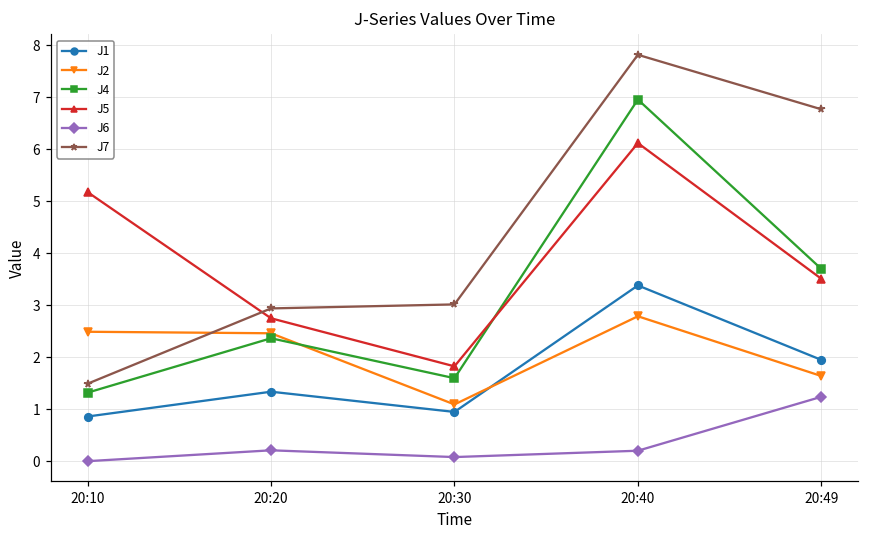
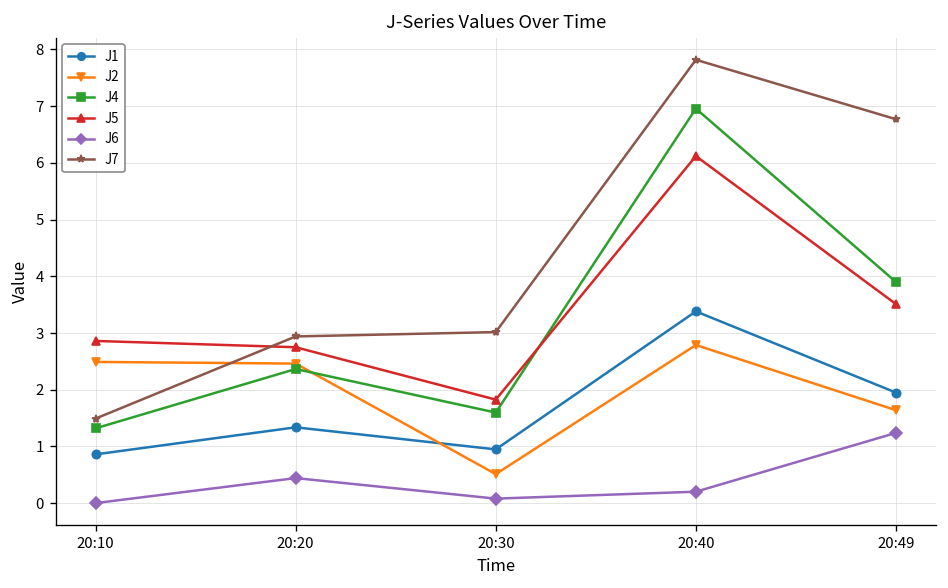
J5, 20:10: 5.2 -> 2.9
J6, 20:20: 0.2 -> 0.4
J2, 20:30: 1.1 -> 0.5
J4, 20:49: 3.7 -> 3.9
